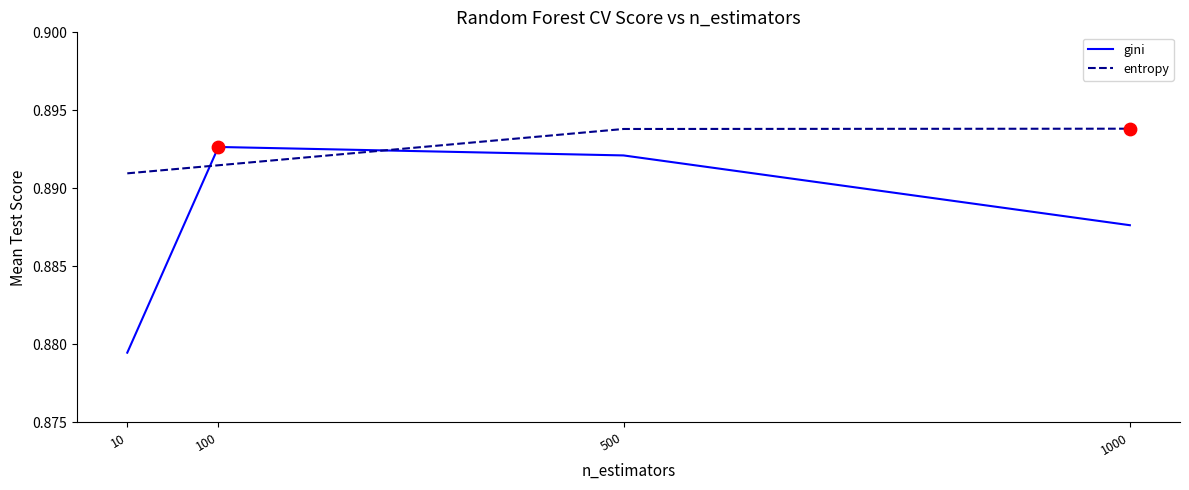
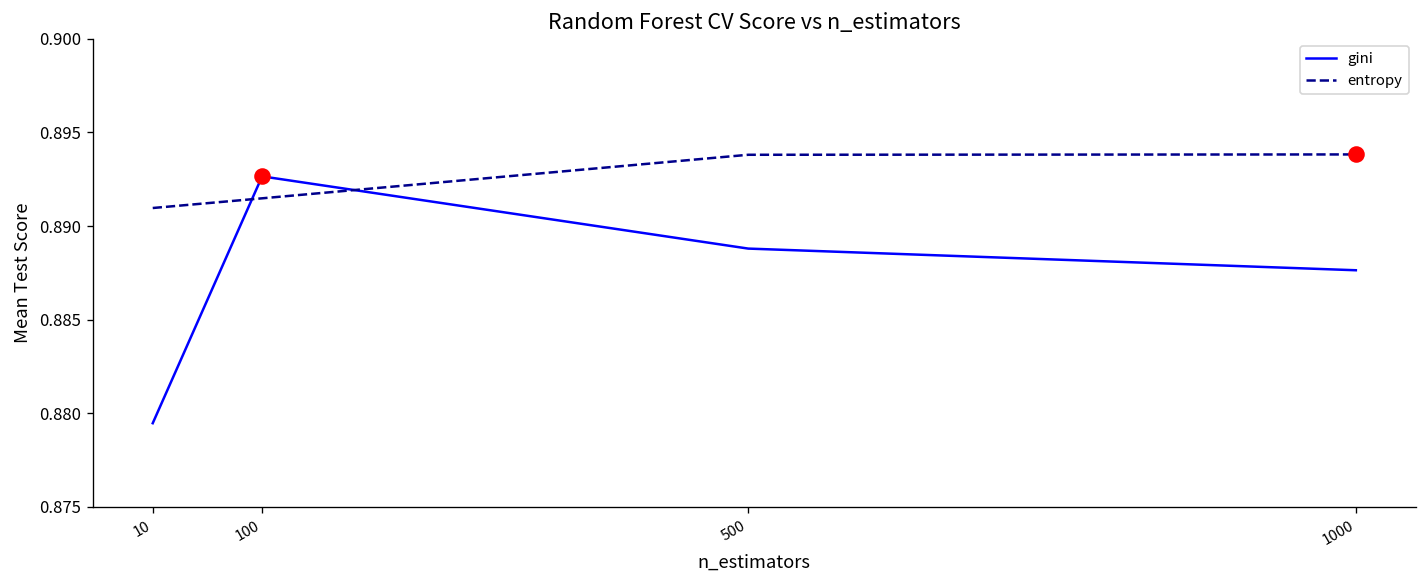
gini, 500: 0.8921 -> 0.8888
